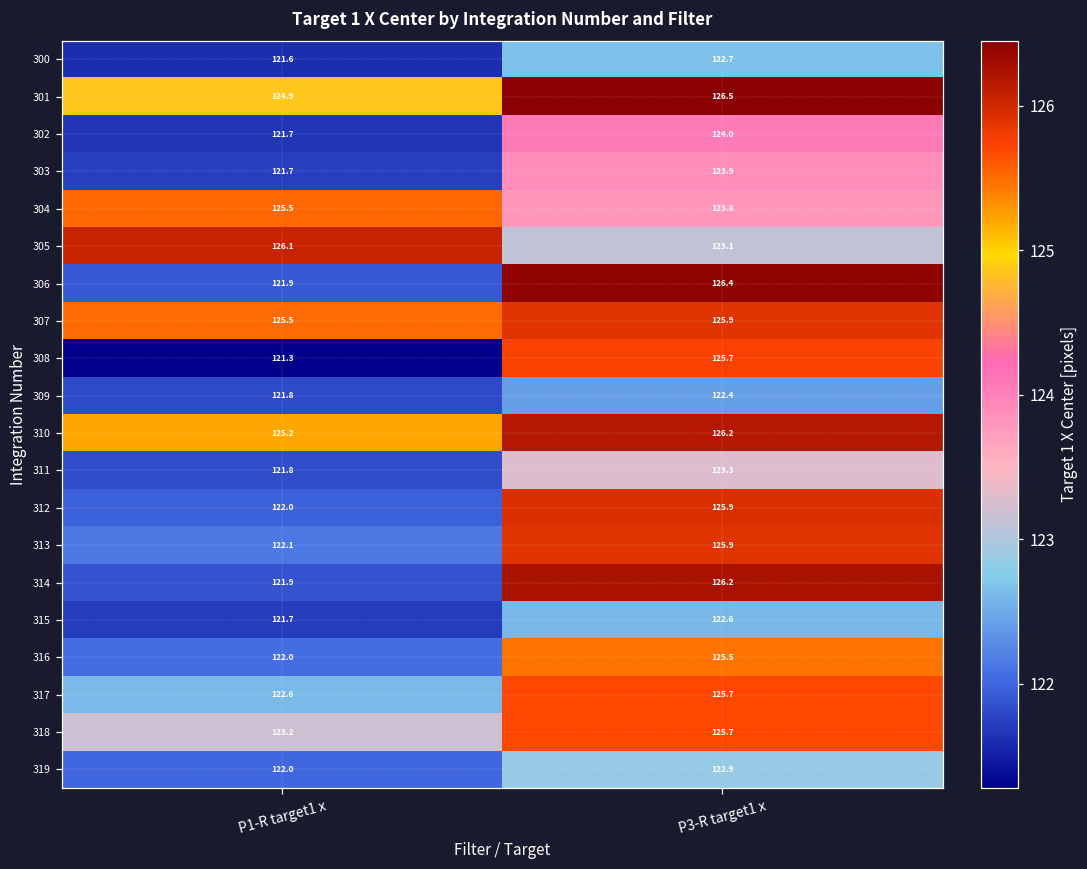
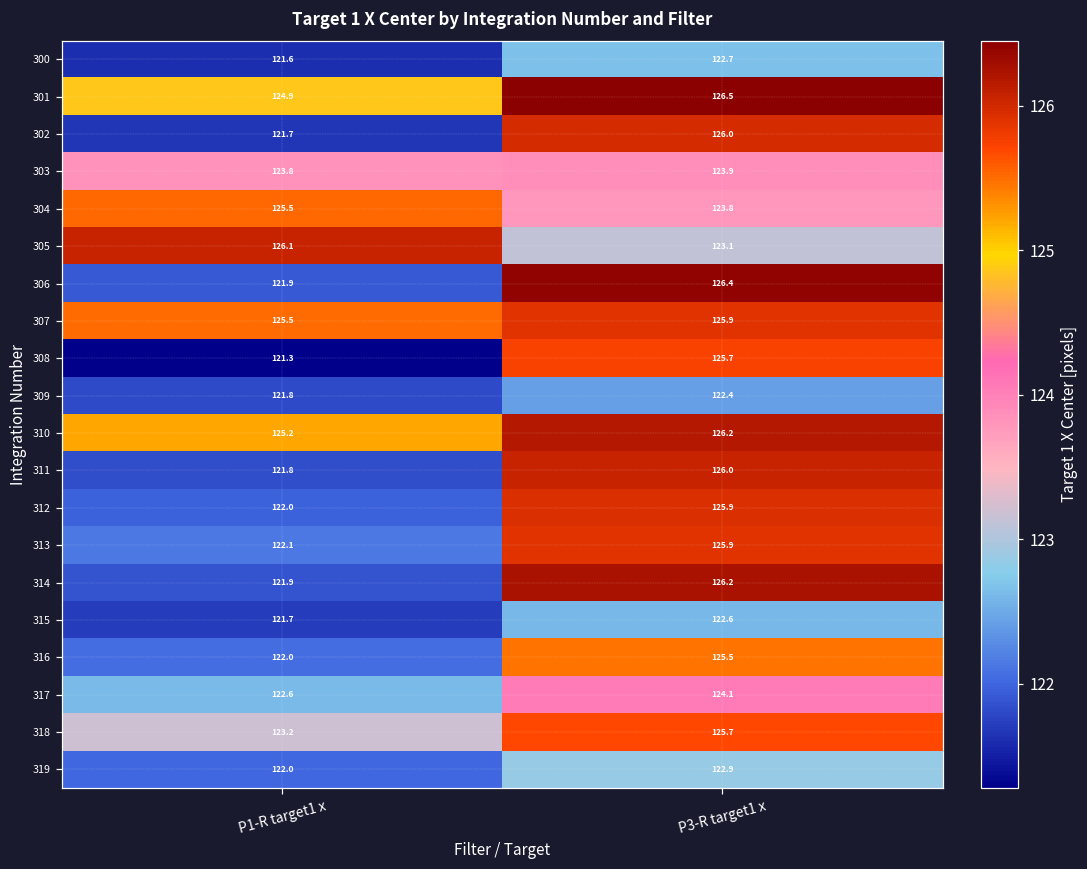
302, P3-R target1 x: 124.0 -> 126.0
303, P1-R target1 x: 121.7 -> 123.8
311, P3-R target1 x: 123.3 -> 126.0
317, P3-R target1 x: 125.7 -> 124.1
